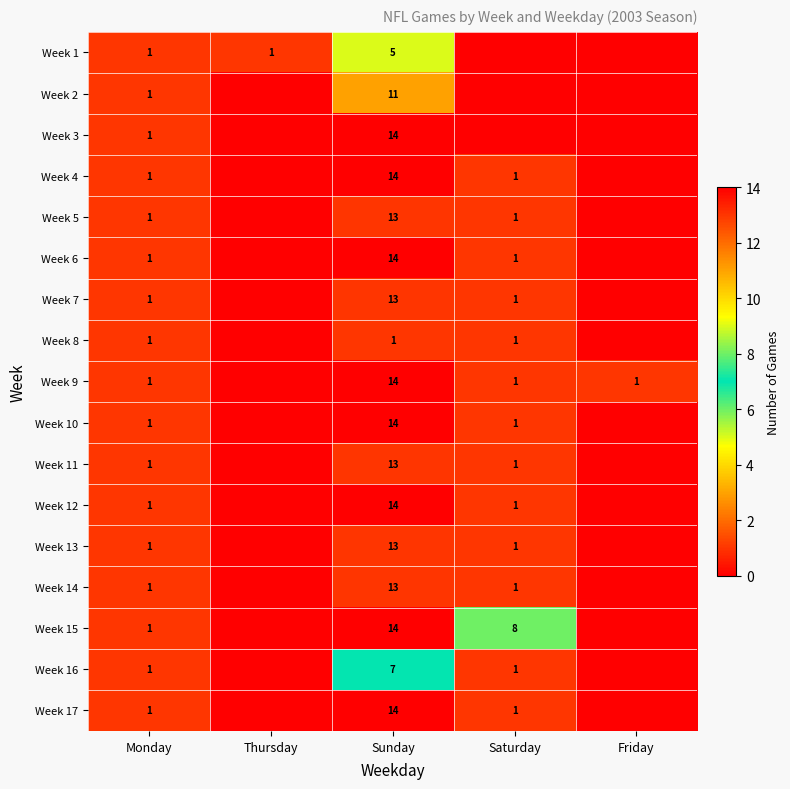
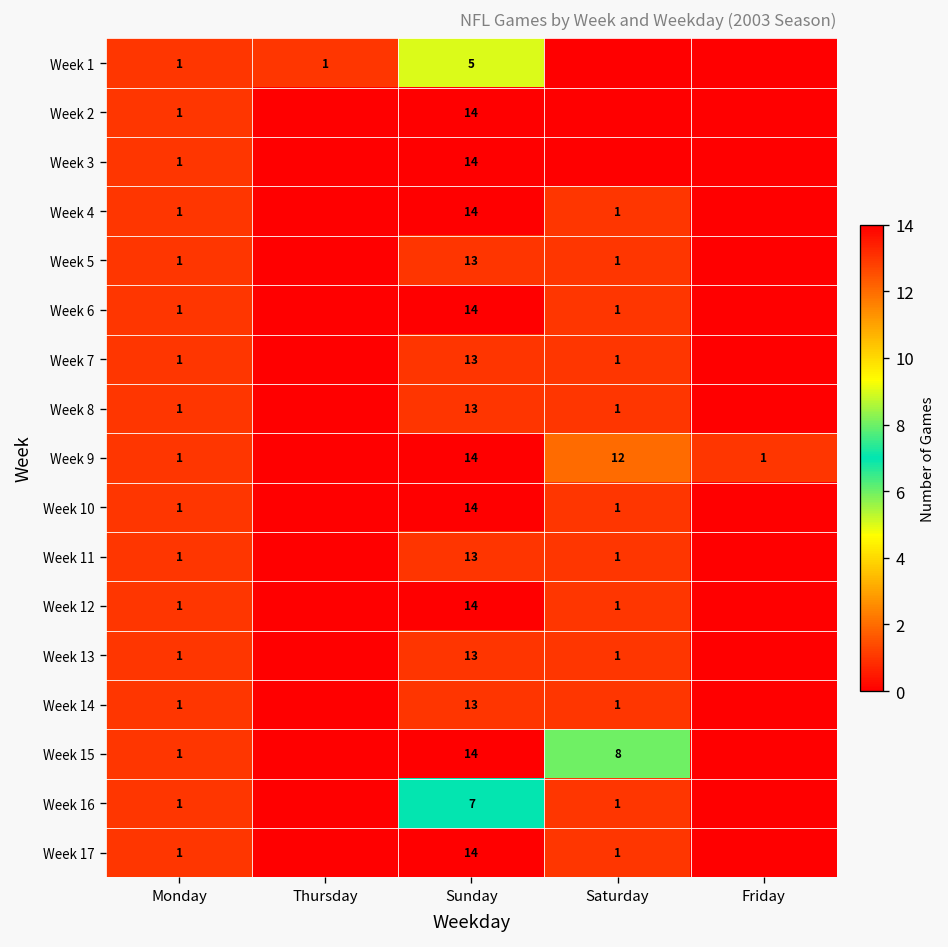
Week 2, Sunday: 11 -> 14
Week 8, Sunday: 1 -> 13
Week 9, Saturday: 1 -> 12
